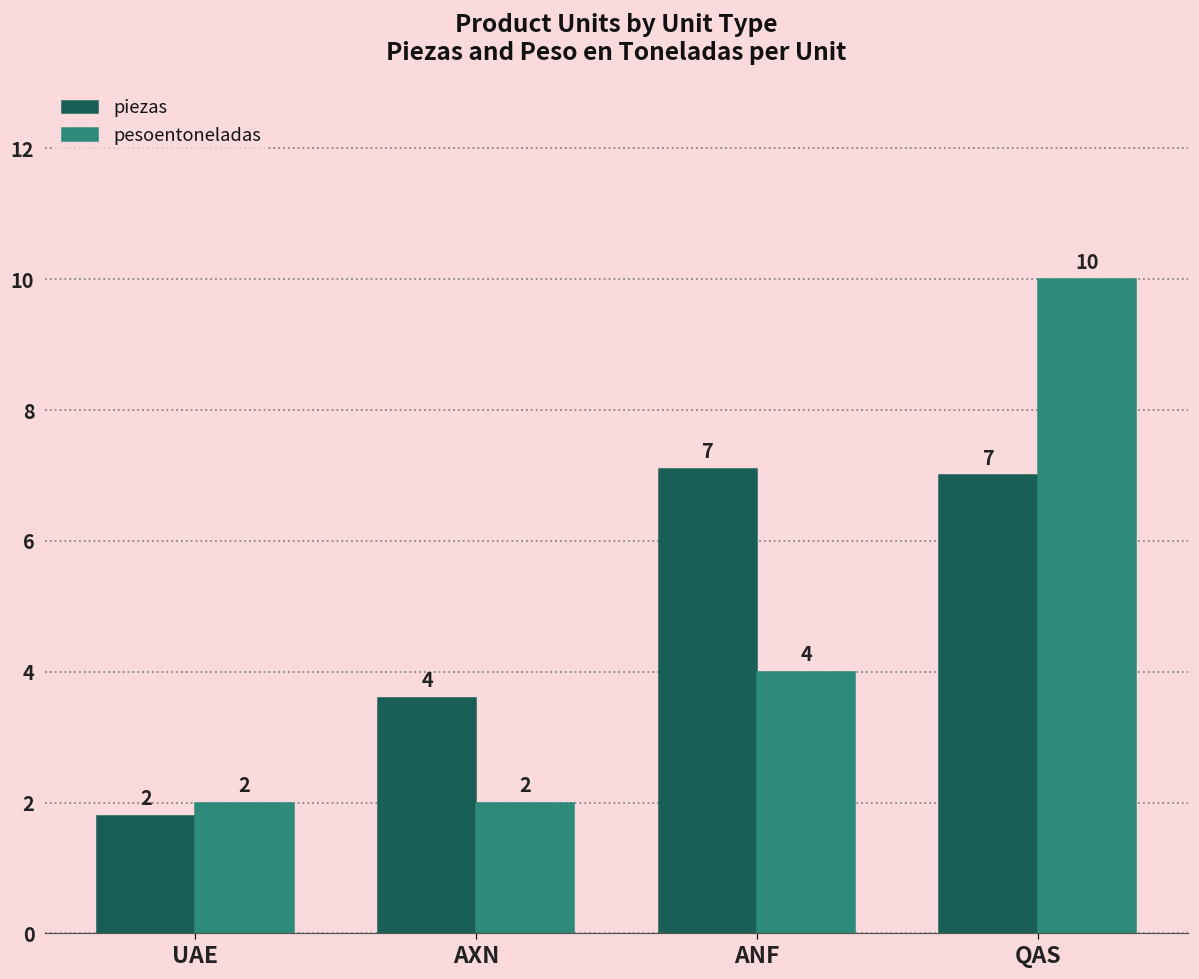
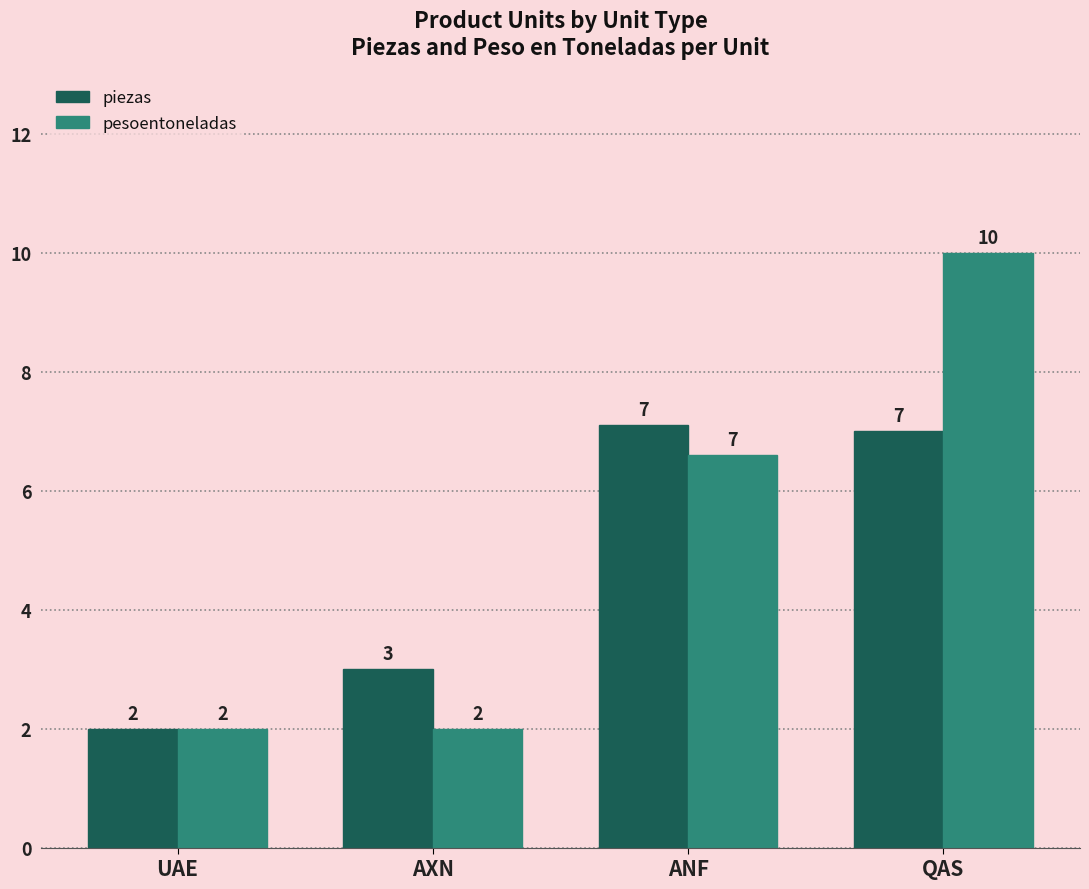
piezas, UAE: 1.8 -> 2.0
piezas, AXN: 4 -> 3
pesoentoneladas, ANF: 4 -> 7
